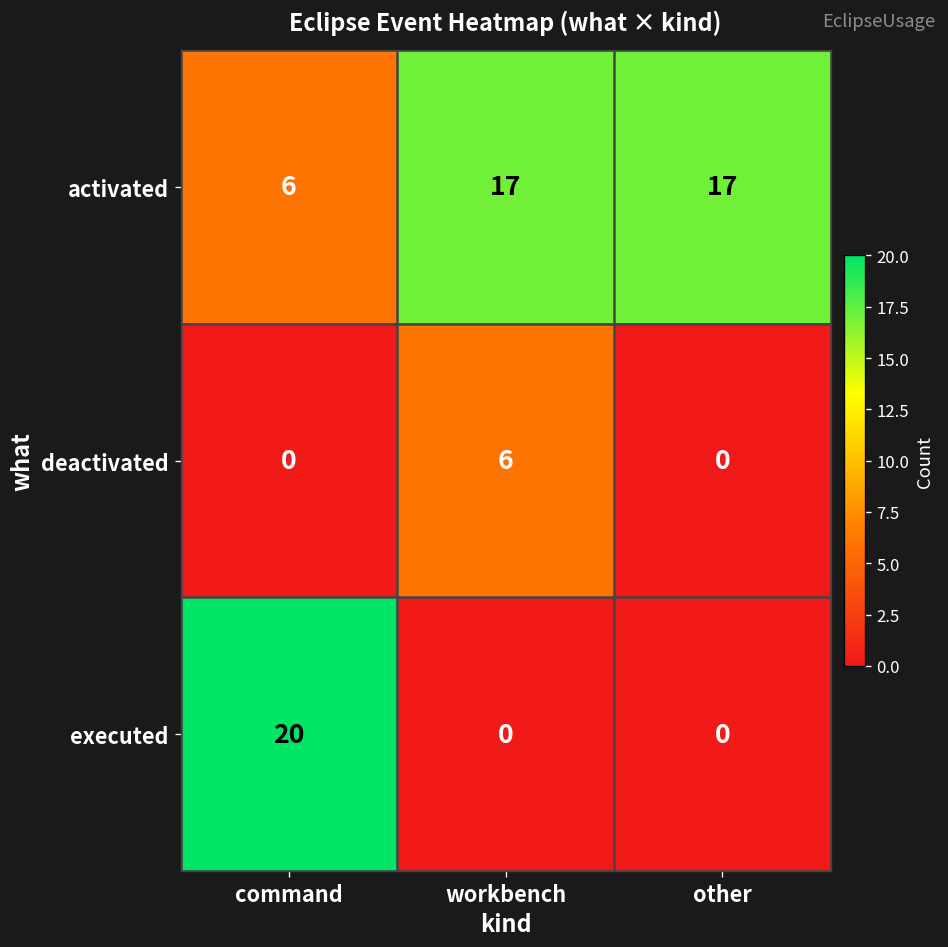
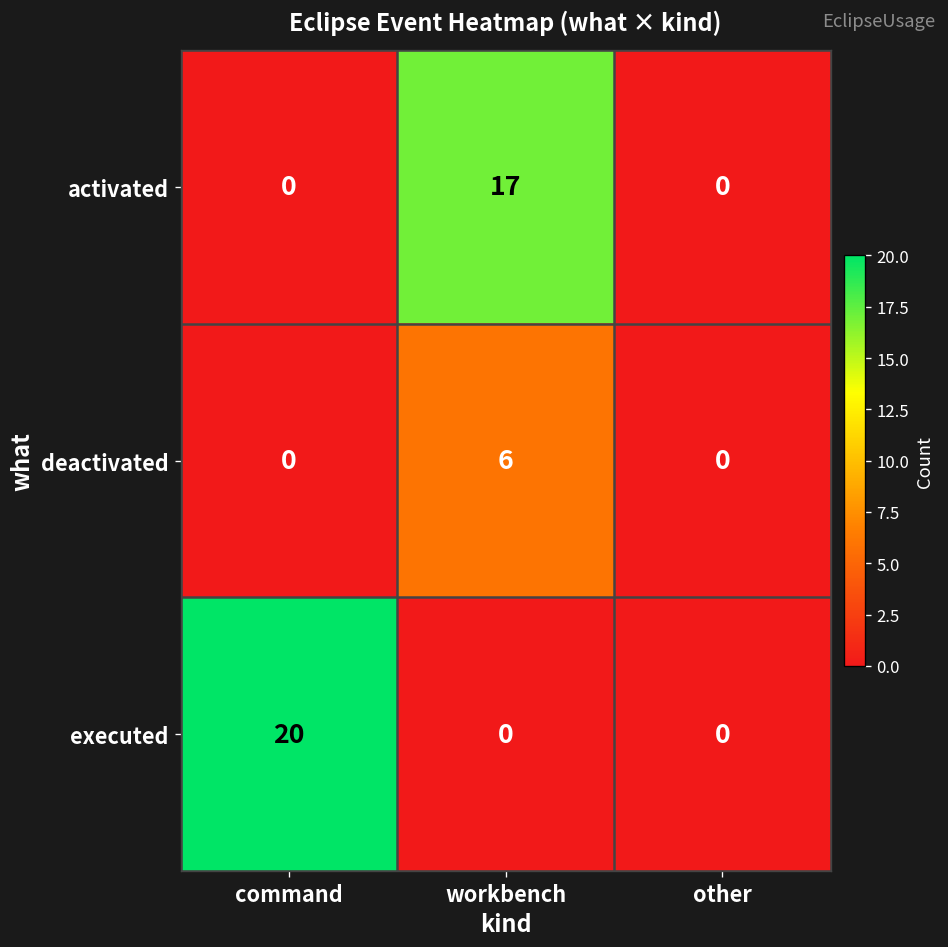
activated, command: 6 -> 0
activated, other: 17 -> 0
